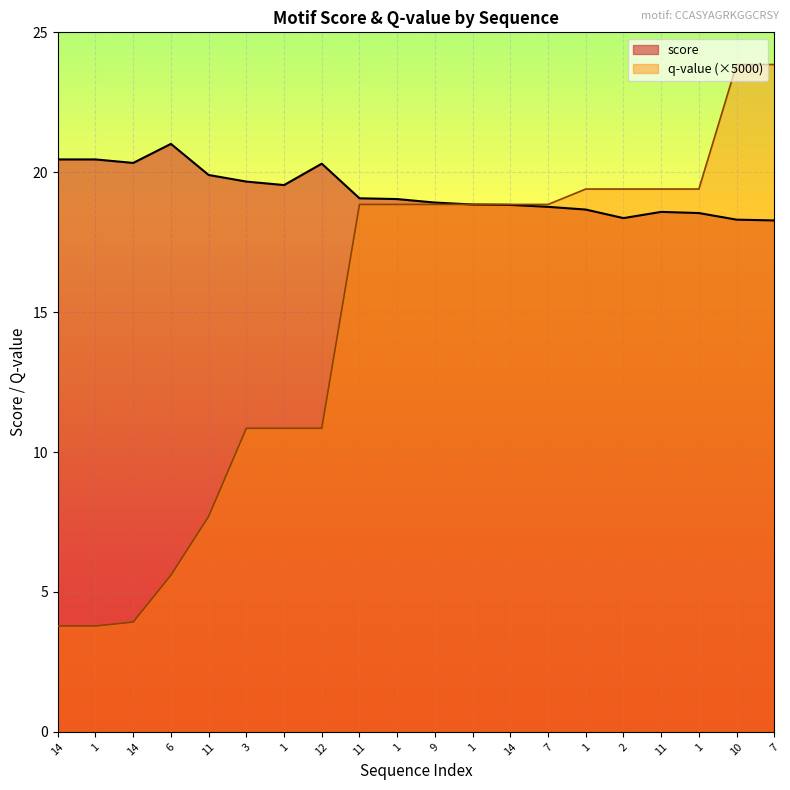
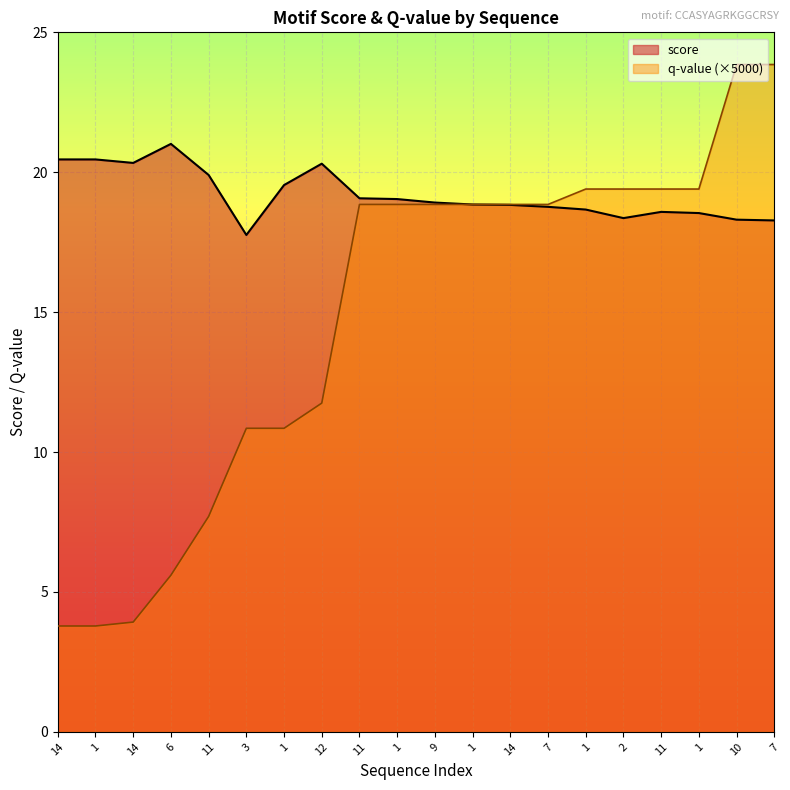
score, 3: 19.7 -> 17.8
q-value (×5000), 12: 10.9 -> 11.8
